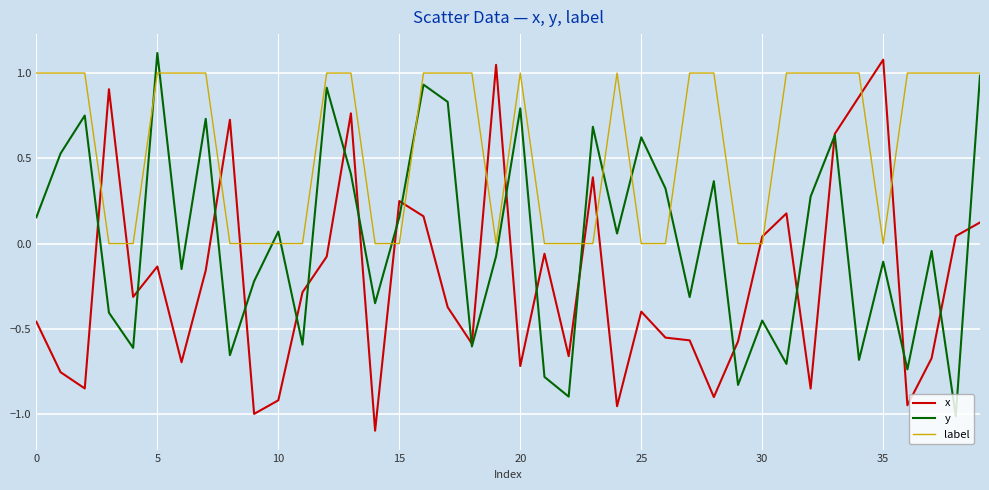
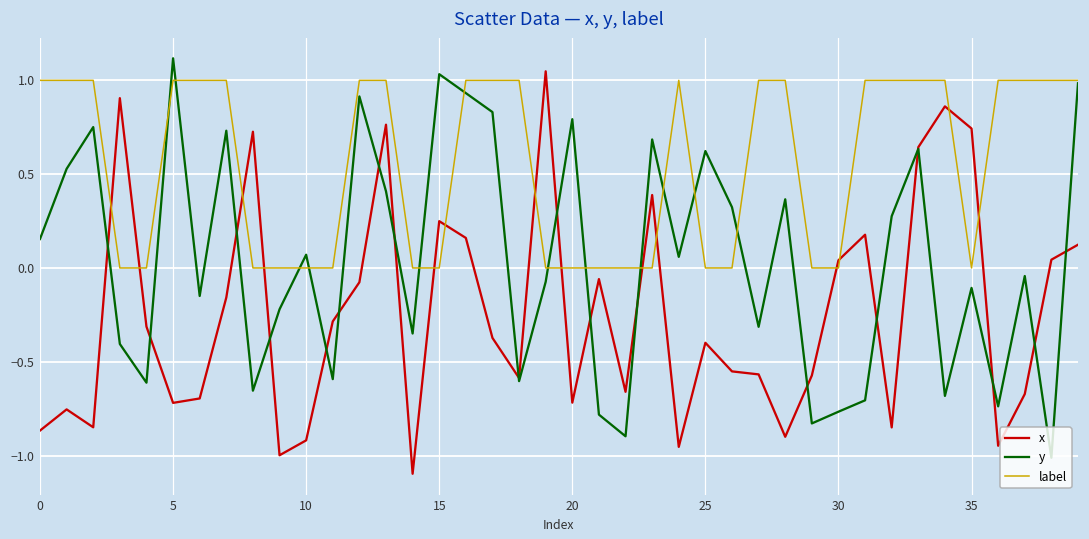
x, 0: -0.46 -> -0.87
x, 5: -0.13 -> -0.72
y, 15: 0.15 -> 1.03
label, 20: 1 -> 0
y, 30: -0.45 -> -0.77
x, 35: 1.08 -> 0.74
